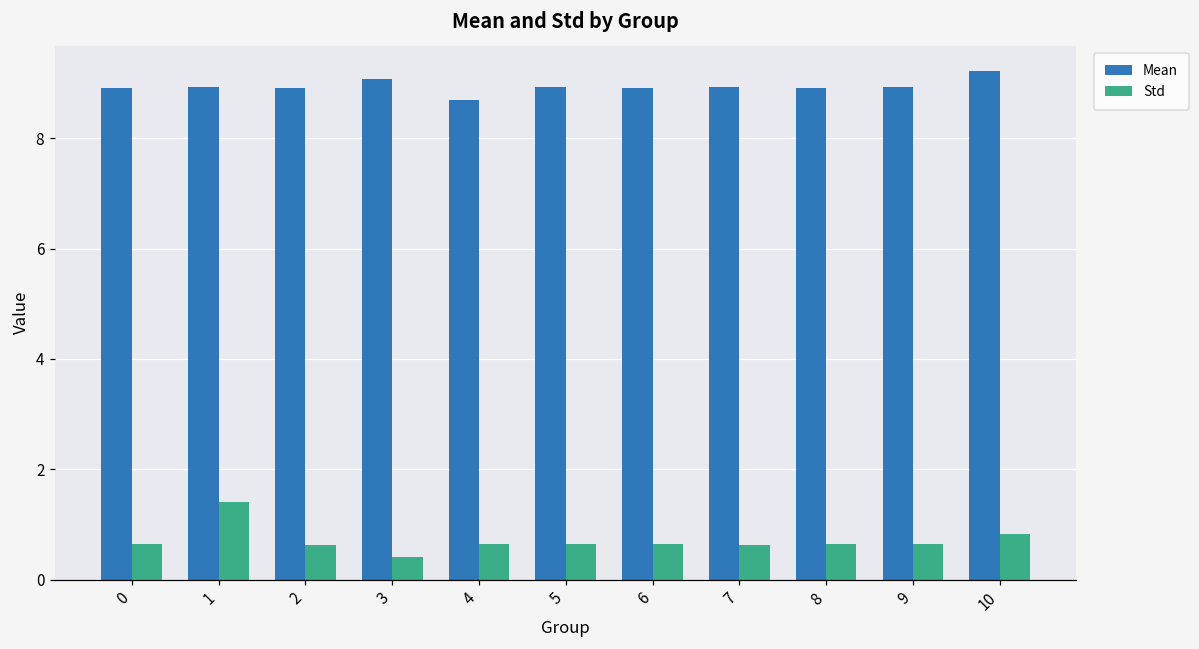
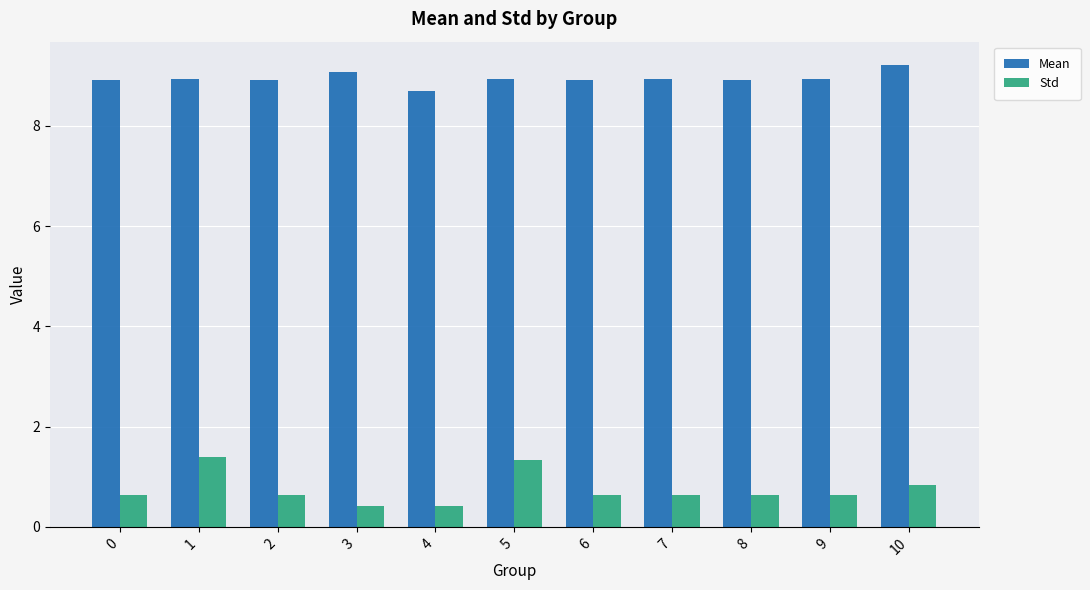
Std, 4: 0.6 -> 0.4
Std, 5: 0.6 -> 1.3
